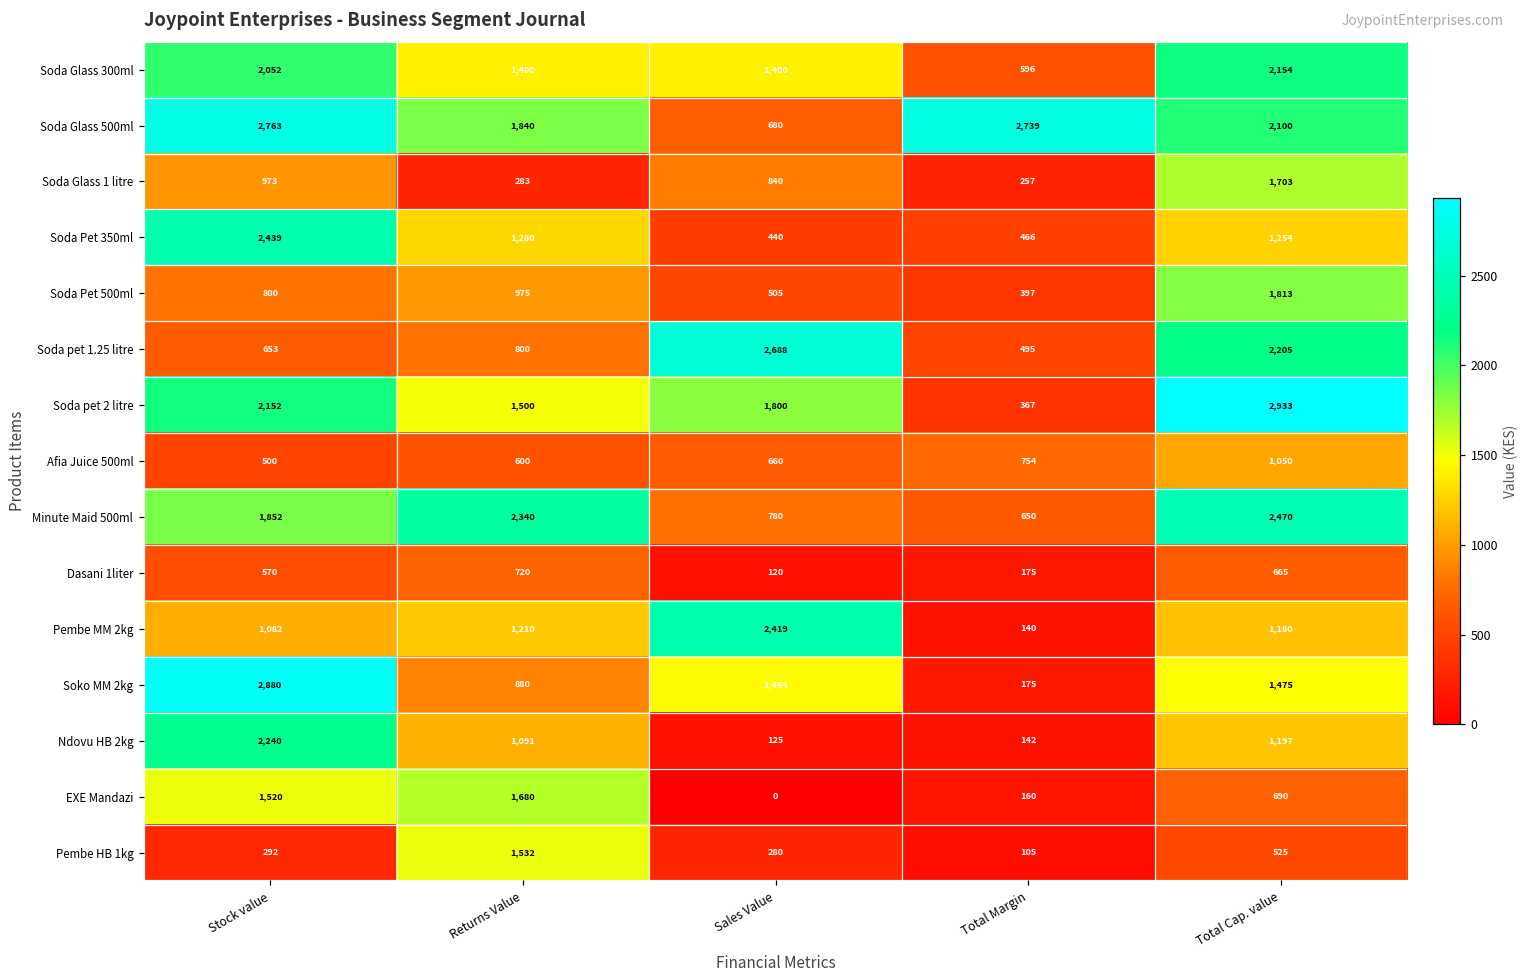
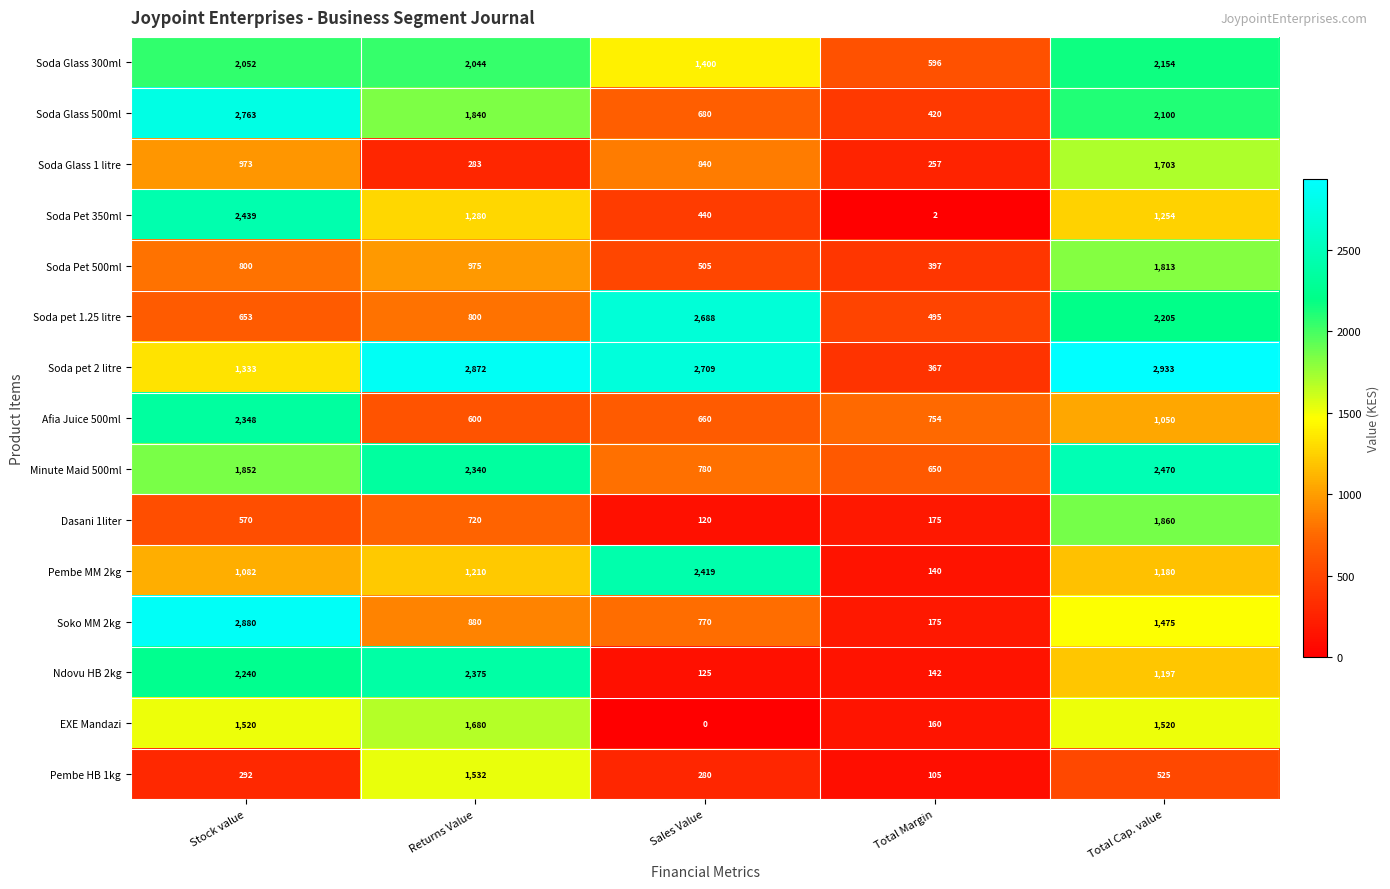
Soda Glass 300ml, Returns Value: 1,400 -> 2,044
Soda Glass 500ml, Total Margin: 2,739 -> 420
Soda Pet 350ml, Total Margin: 466 -> 2
Soda pet 2 litre, Stock value: 2,152 -> 1,333
Soda pet 2 litre, Returns Value: 1,500 -> 2,872
Soda pet 2 litre, Sales Value: 1,800 -> 2,709
Afia Juice 500ml, Stock value: 500 -> 2,348
Dasani 1liter, Total Cap. value: 665 -> 1,860
Soko MM 2kg, Sales Value: 1,454 -> 770
Ndovu HB 2kg, Returns Value: 1,091 -> 2,375
EXE Mandazi, Total Cap. value: 690 -> 1,520
